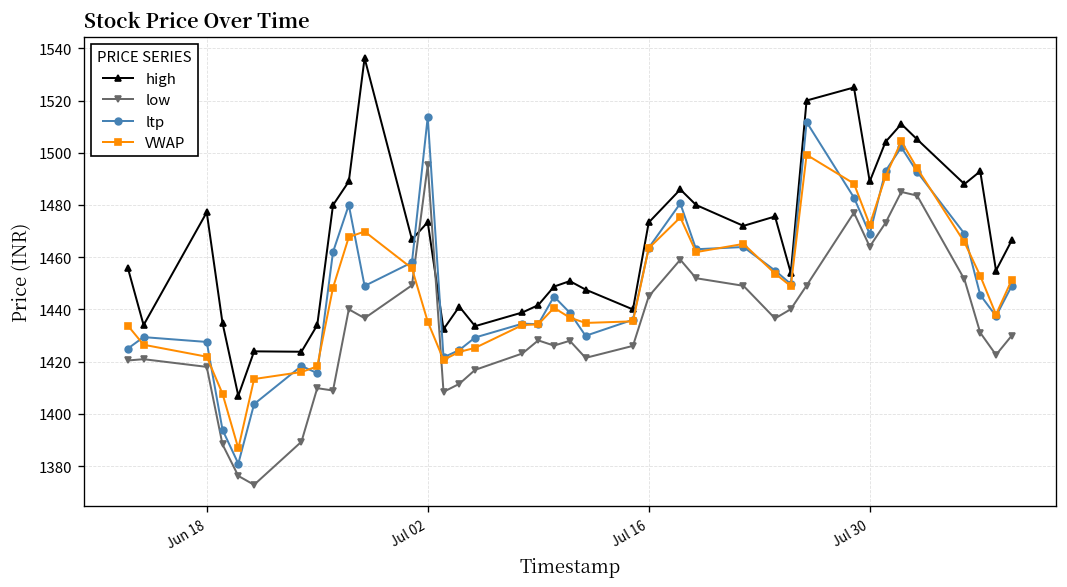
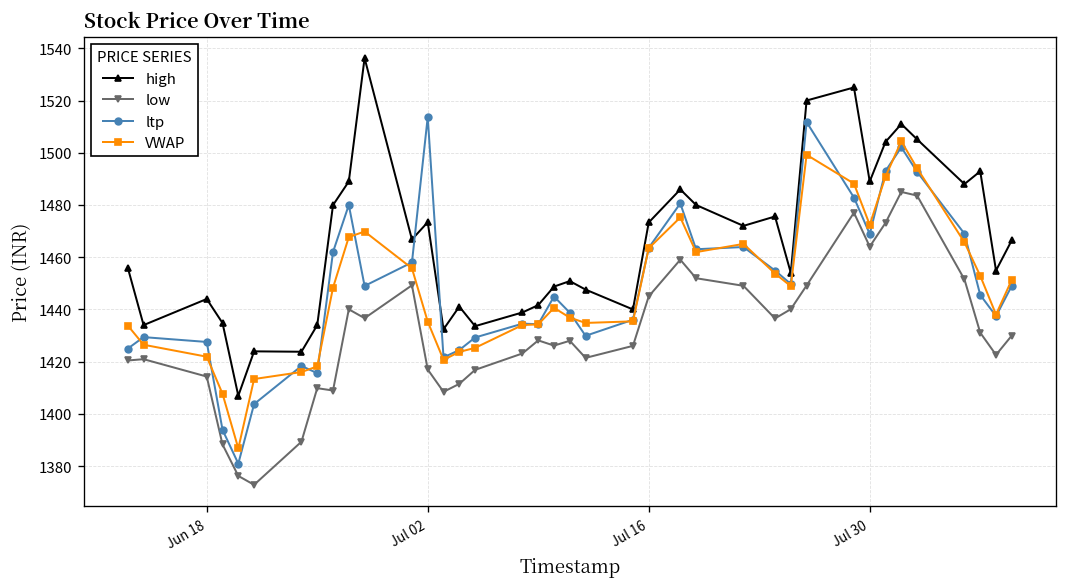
high, Jun 18: 1477 -> 1444
low, Jun 18: 1418 -> 1414
low, Jul 02: 1495 -> 1417
